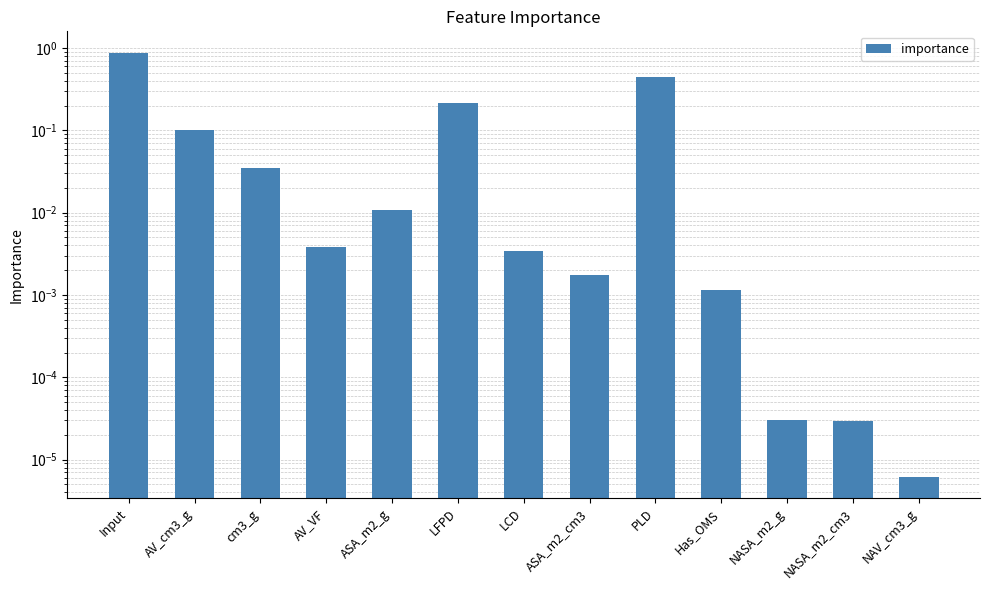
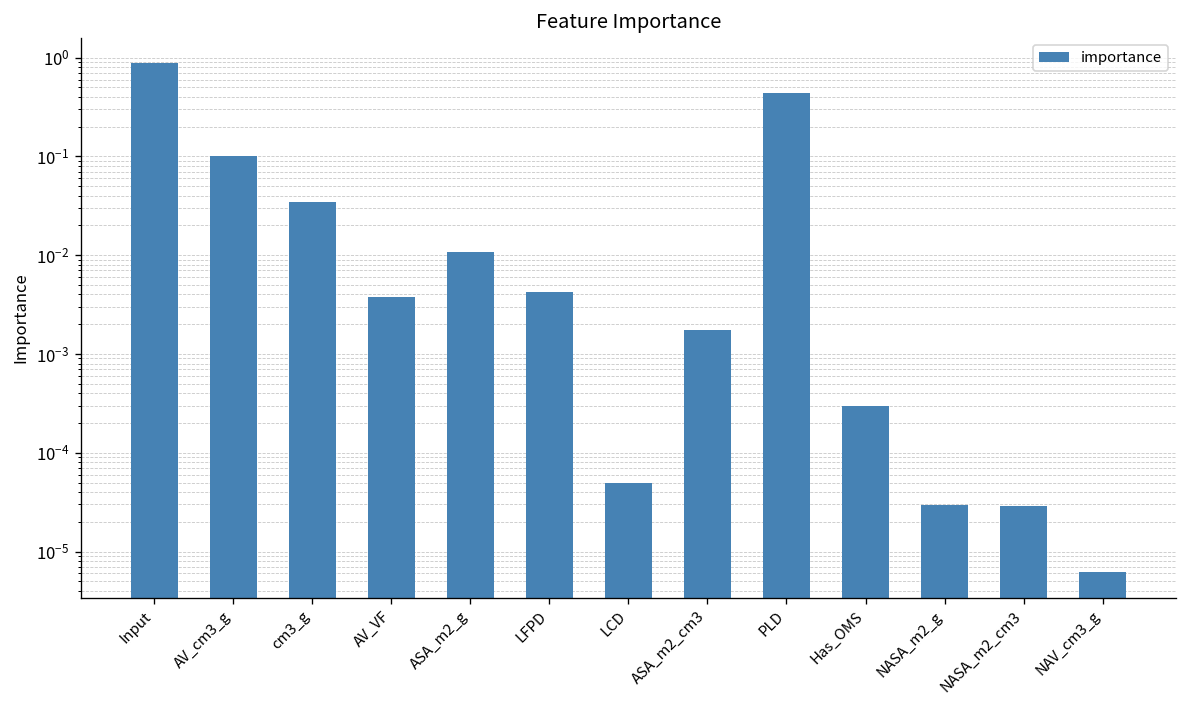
LFPD: 0.21 -> 0.004
LCD: 0.0034 -> 0.00005
Has_OMS: 0.0011 -> 0.00030
